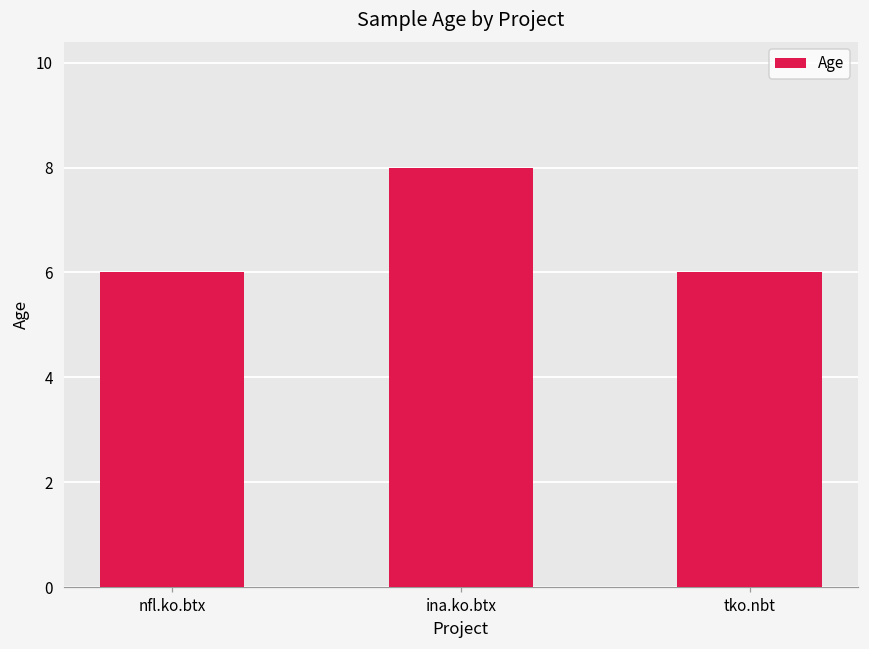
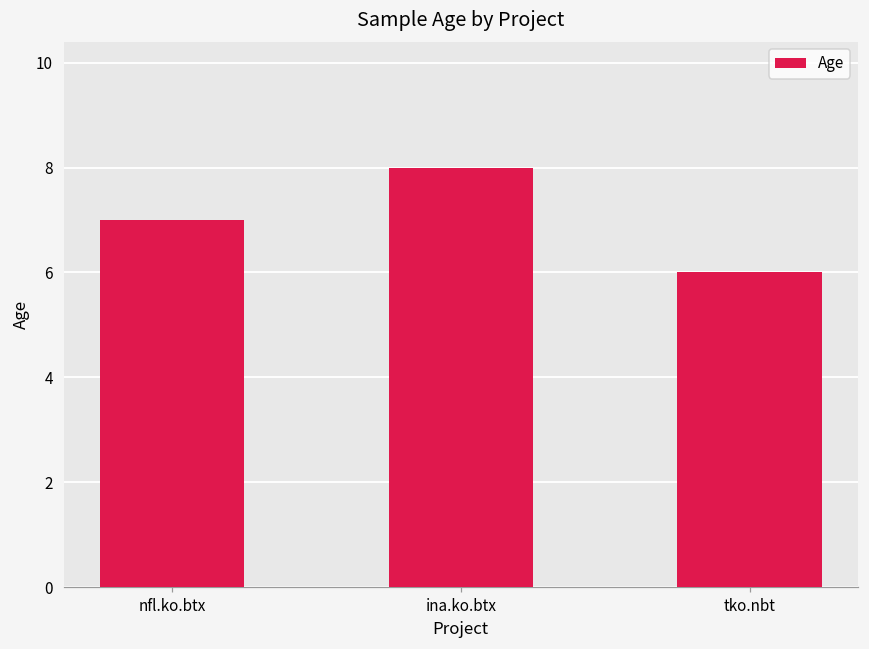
nfl.ko.btx: 6 -> 7
